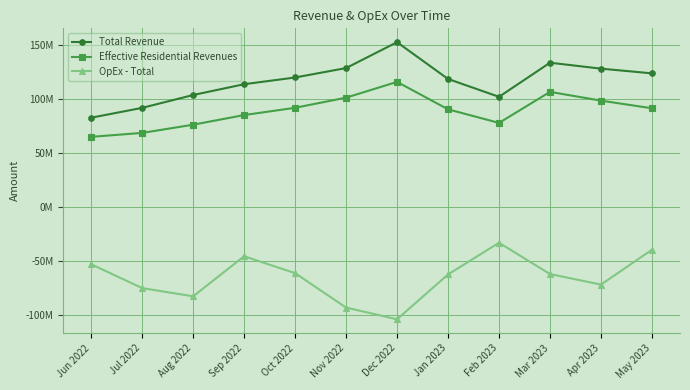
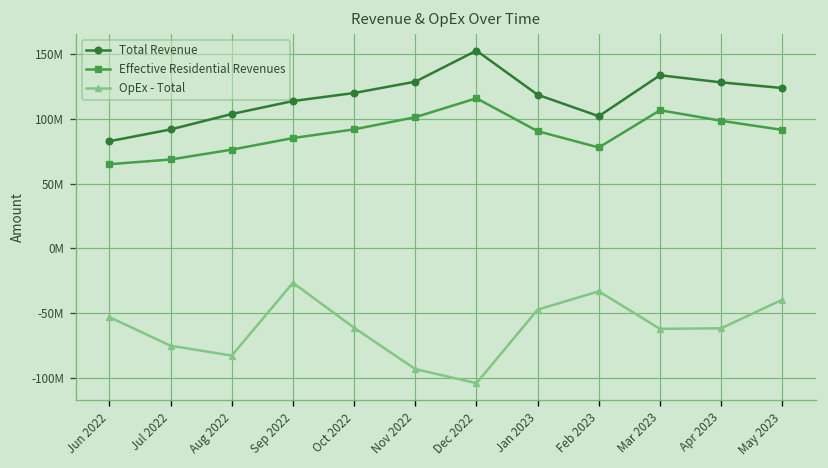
OpEx - Total, Sep 2022: -46000000 -> -27000000
OpEx - Total, Jan 2023: -63000000 -> -47000000
OpEx - Total, Apr 2023: -72000000 -> -62000000
